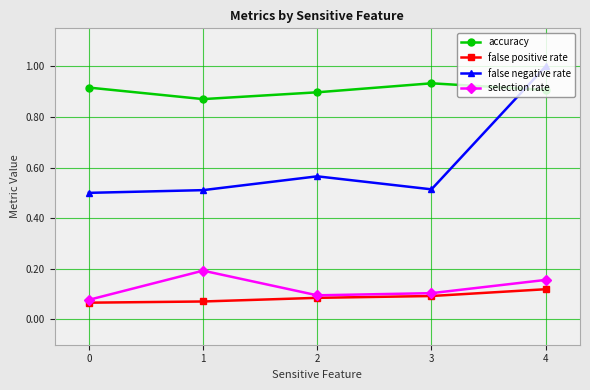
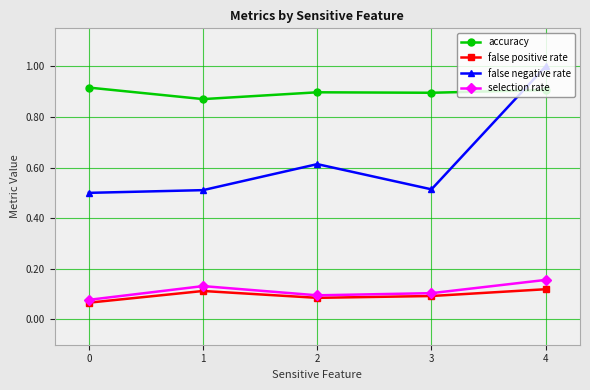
false positive rate, 1: 0.07 -> 0.11
selection rate, 1: 0.19 -> 0.13
false negative rate, 2: 0.57 -> 0.61
accuracy, 3: 0.93 -> 0.90
